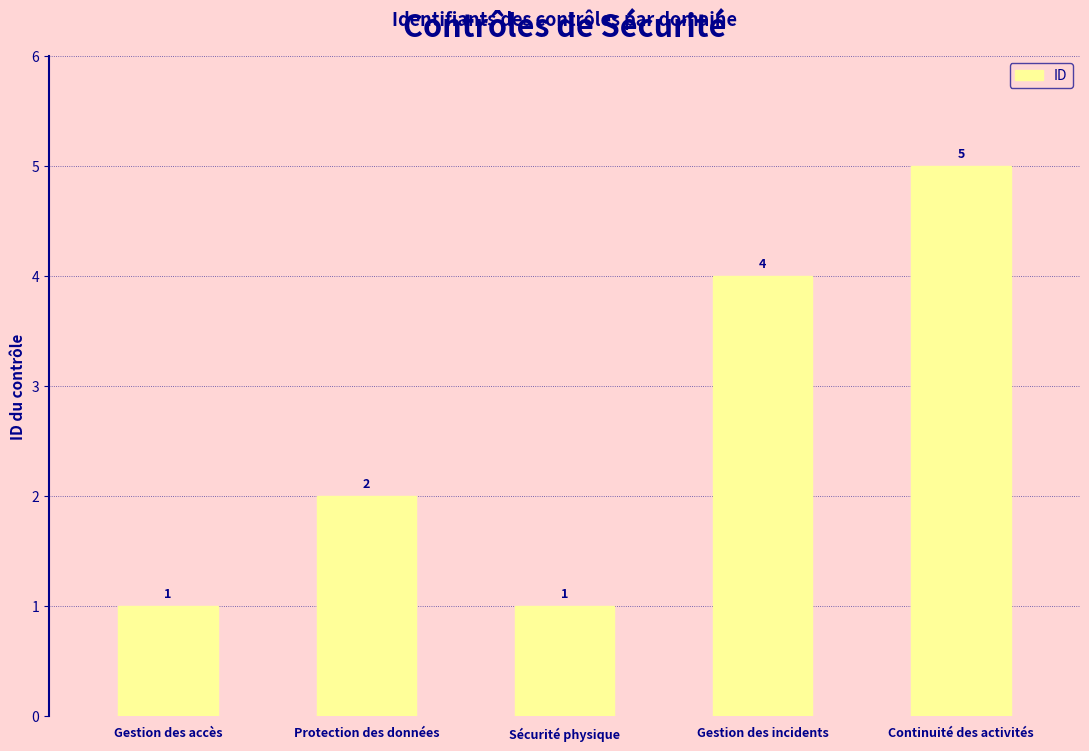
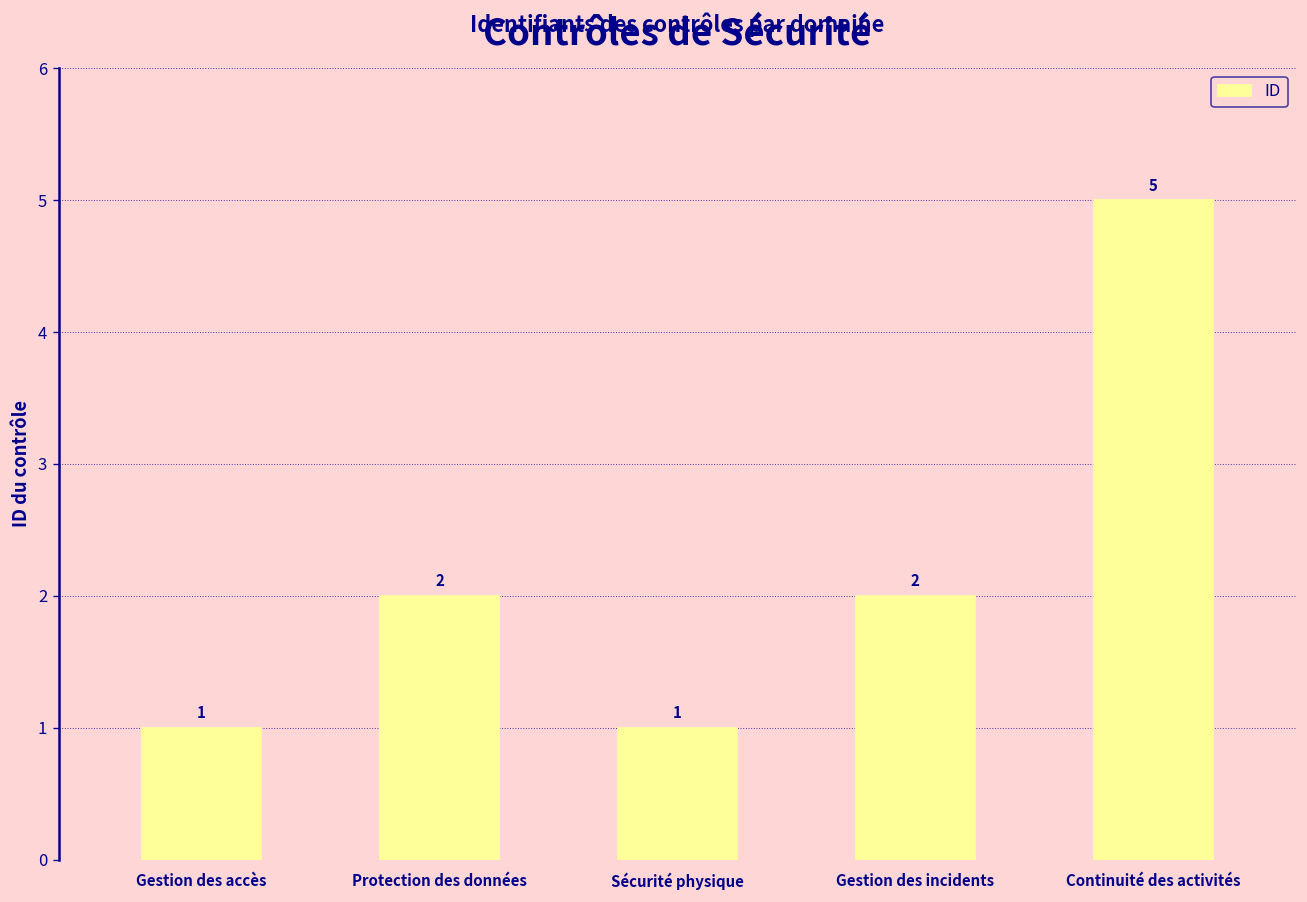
Gestion des incidents: 4 -> 2
